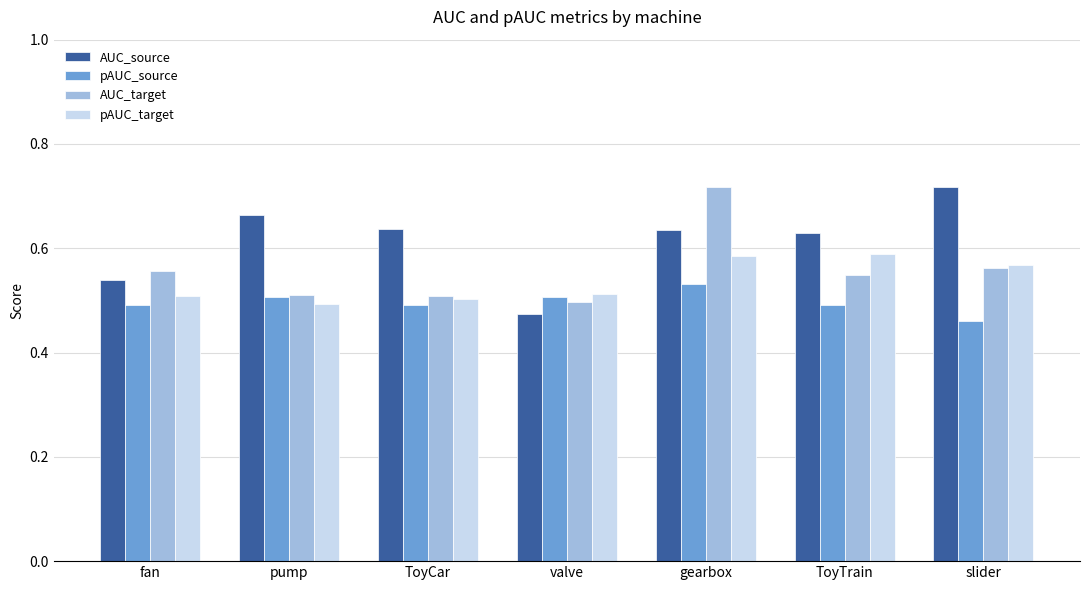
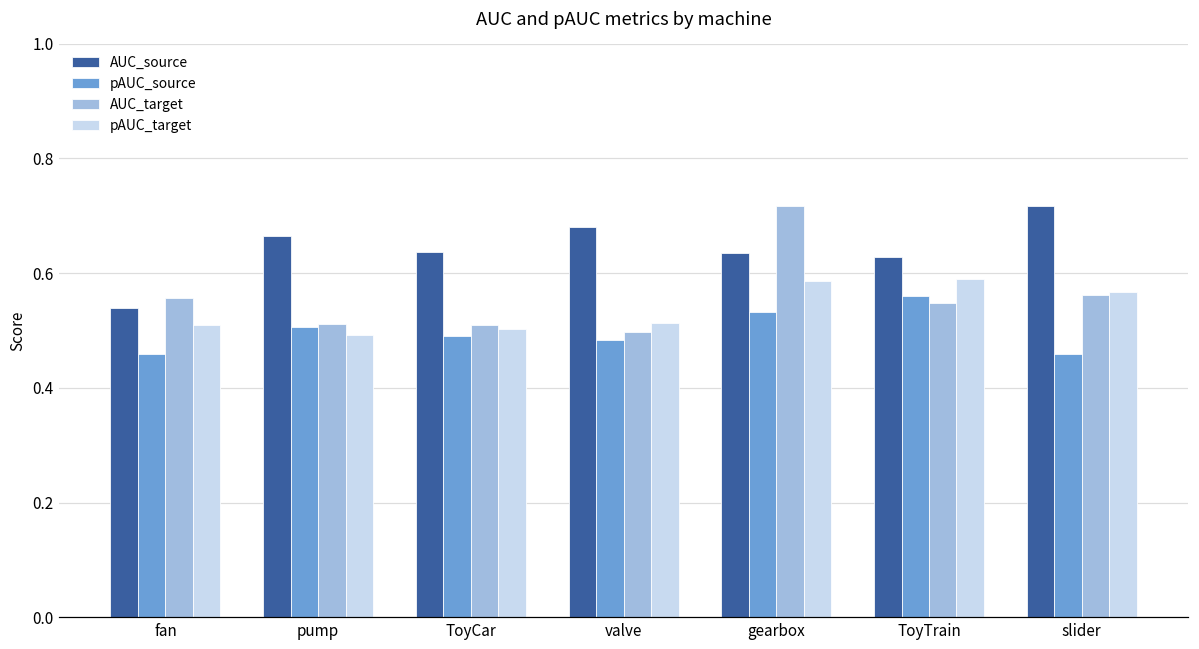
pAUC_source, fan: 0.49 -> 0.46
AUC_source, valve: 0.47 -> 0.68
pAUC_source, valve: 0.51 -> 0.48
pAUC_source, ToyTrain: 0.49 -> 0.56
